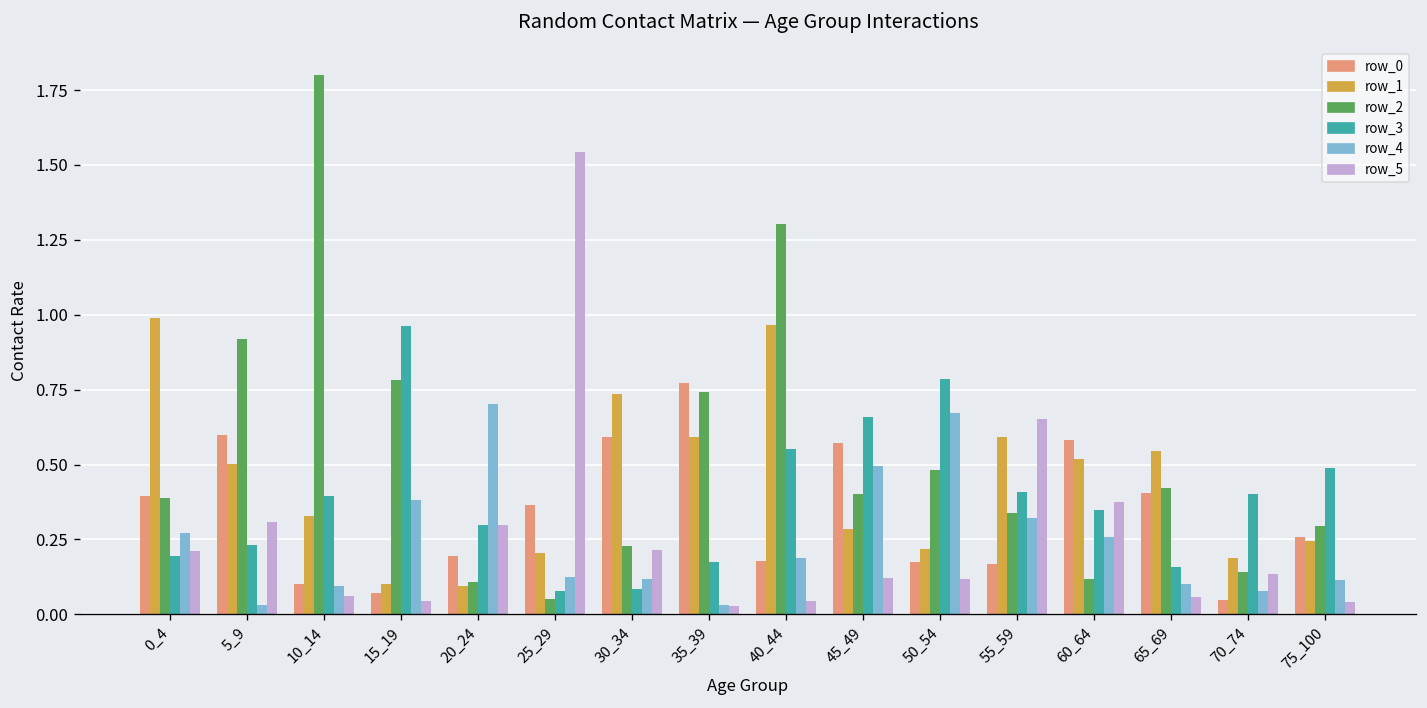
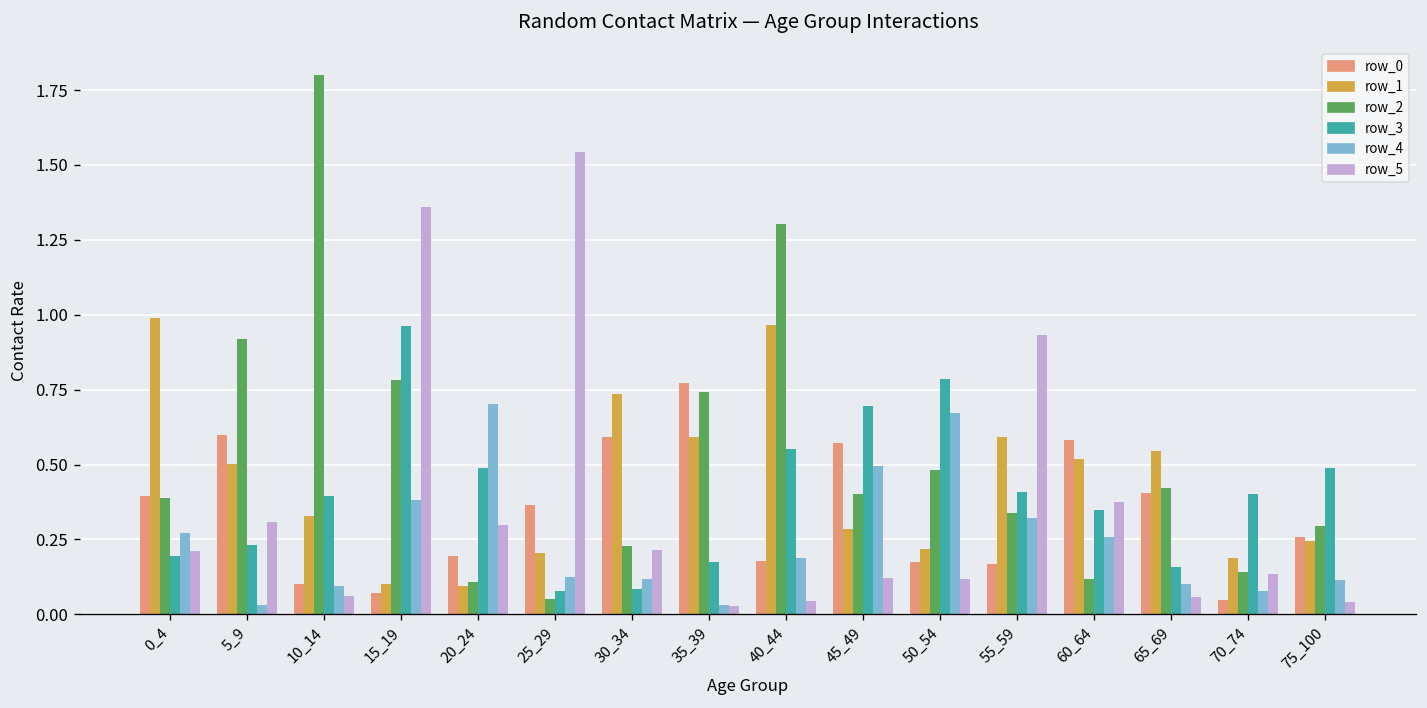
row_5, 15_19: 0.05 -> 1.36
row_3, 20_24: 0.30 -> 0.49
row_3, 45_49: 0.66 -> 0.70
row_5, 55_59: 0.65 -> 0.93
